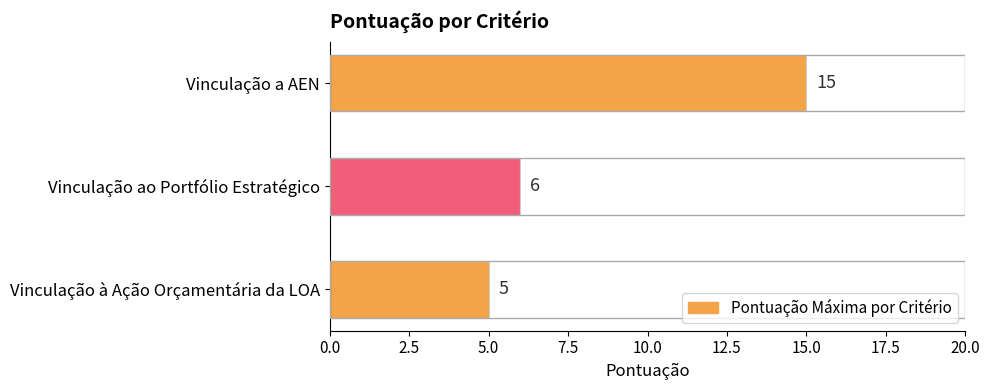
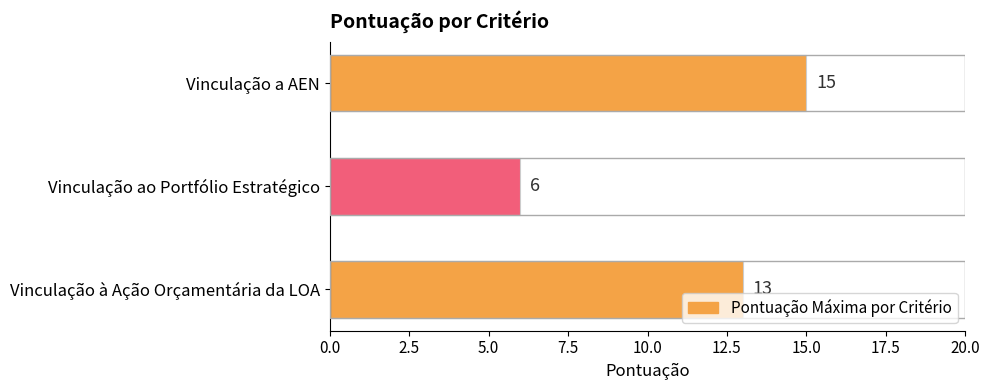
Vinculação à Ação Orçamentária da LOA: 5 -> 13
